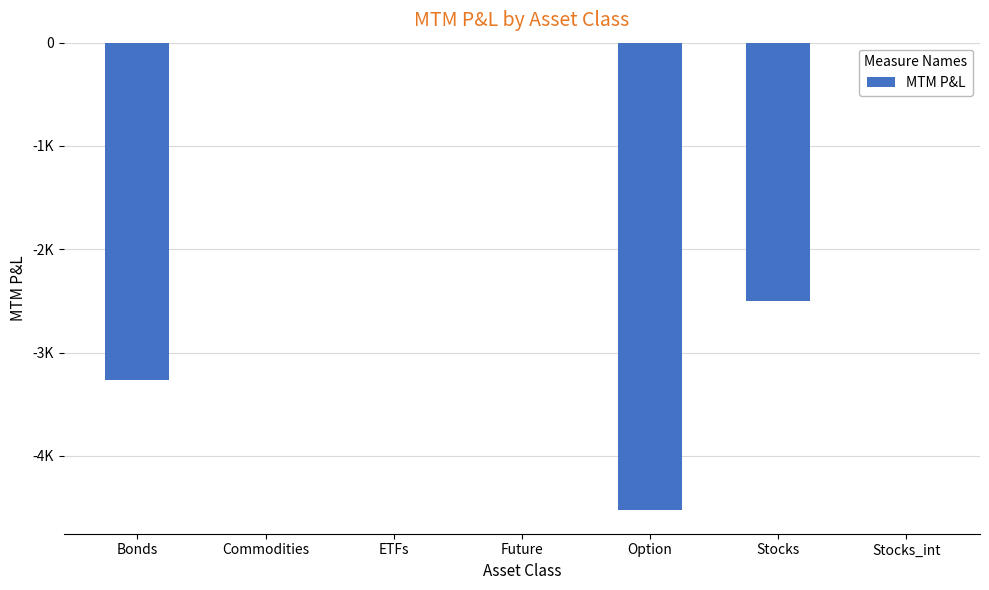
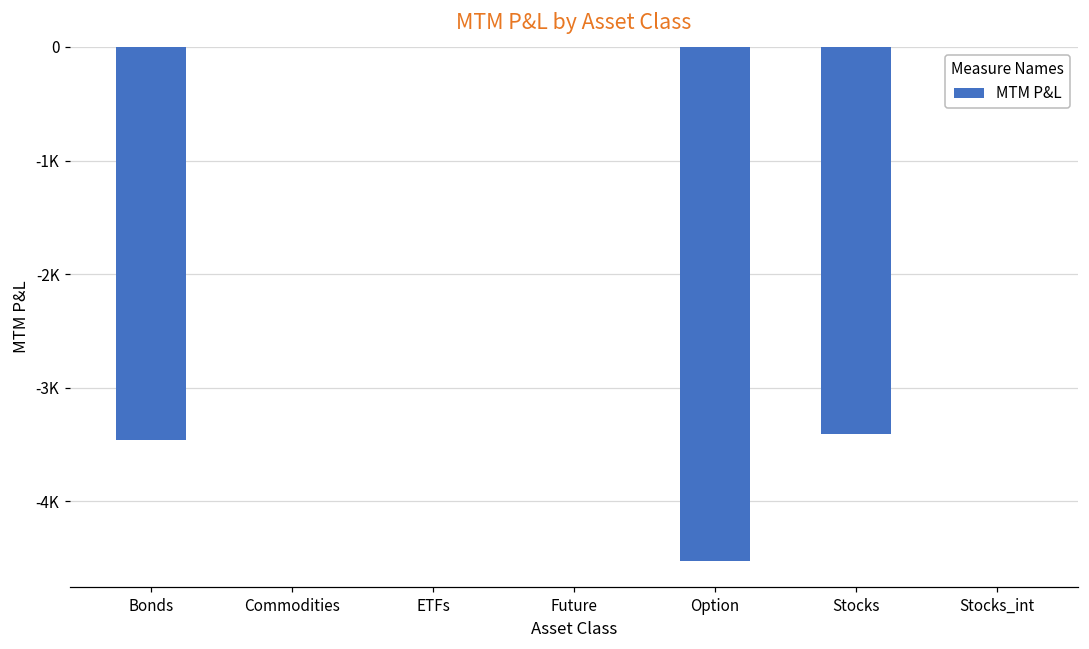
Bonds: -3270 -> -3460
Stocks: -2500 -> -3410
